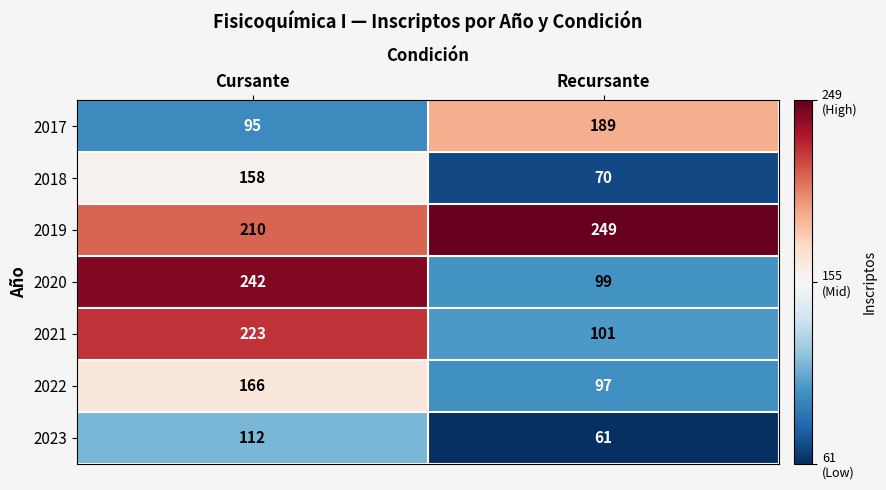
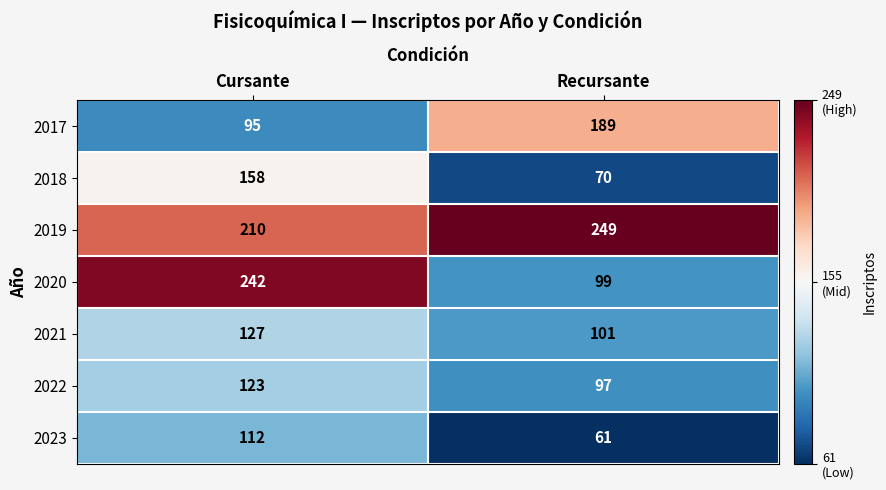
2021, Cursante: 223 -> 127
2022, Cursante: 166 -> 123
